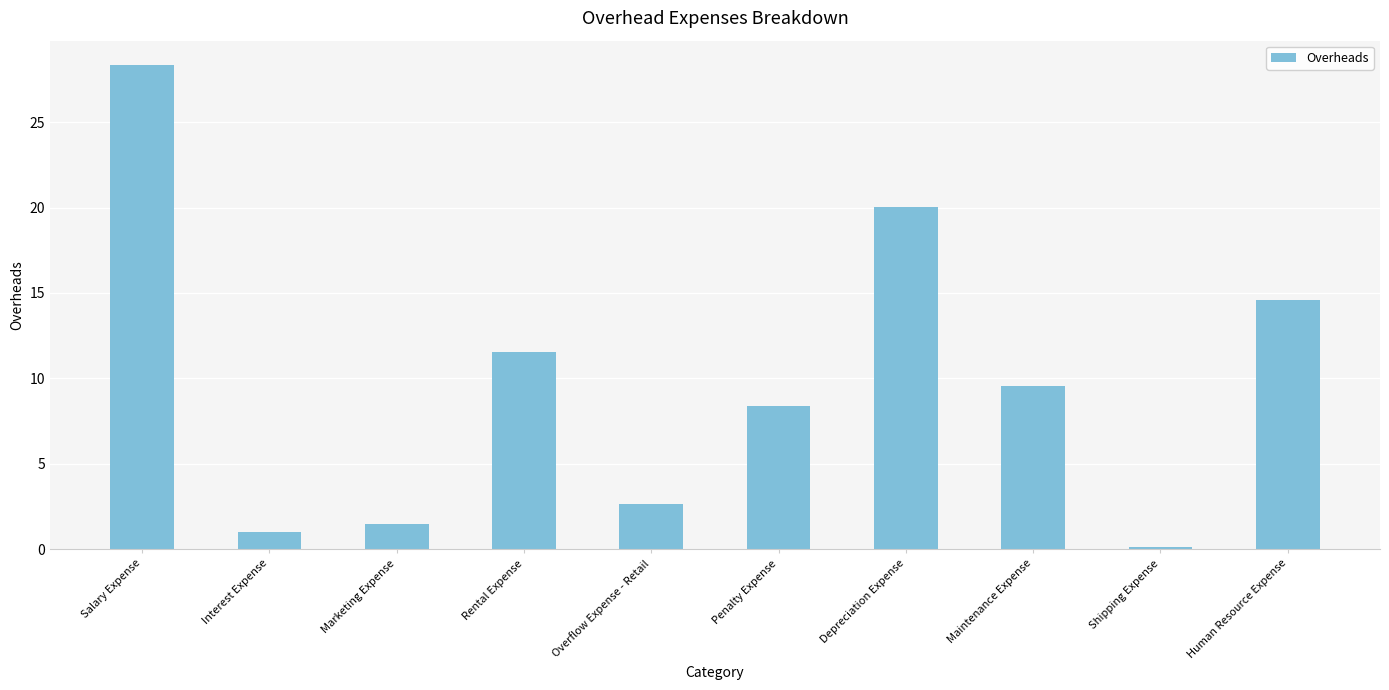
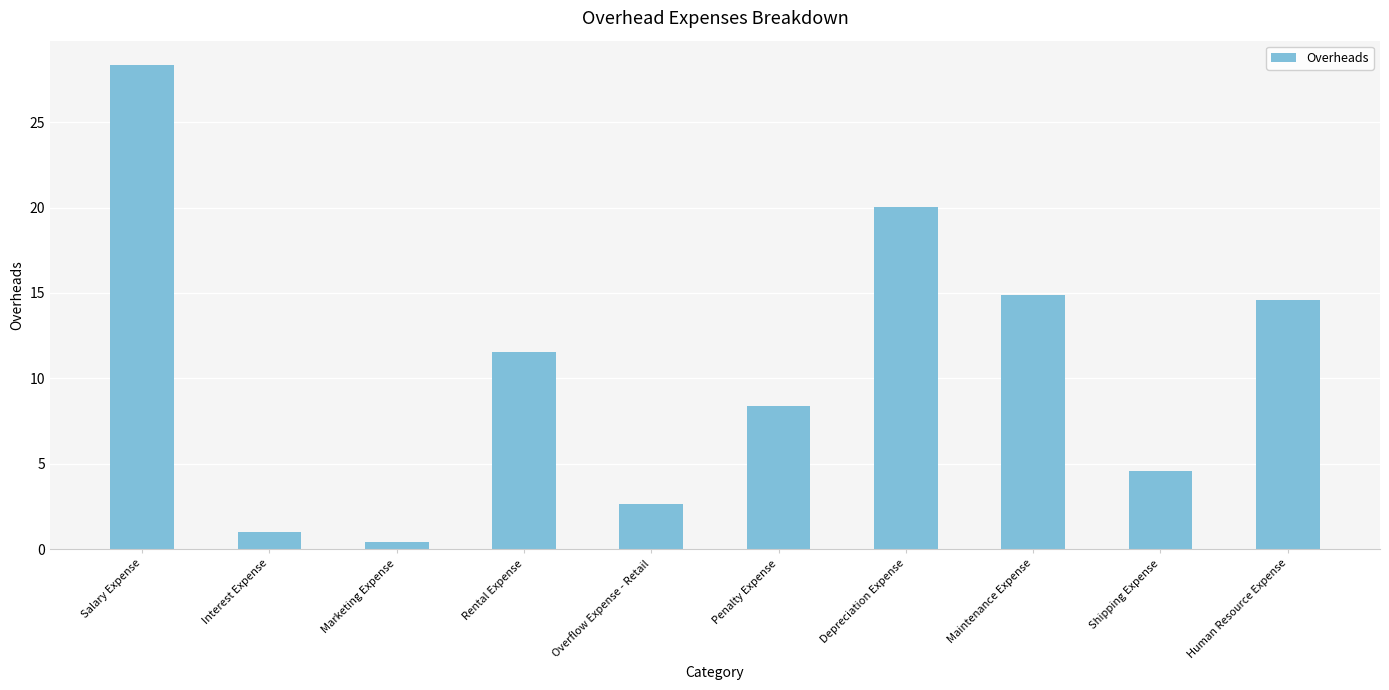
Marketing Expense: 1.5 -> 0.4
Maintenance Expense: 9.5 -> 14.9
Shipping Expense: 0.2 -> 4.6
